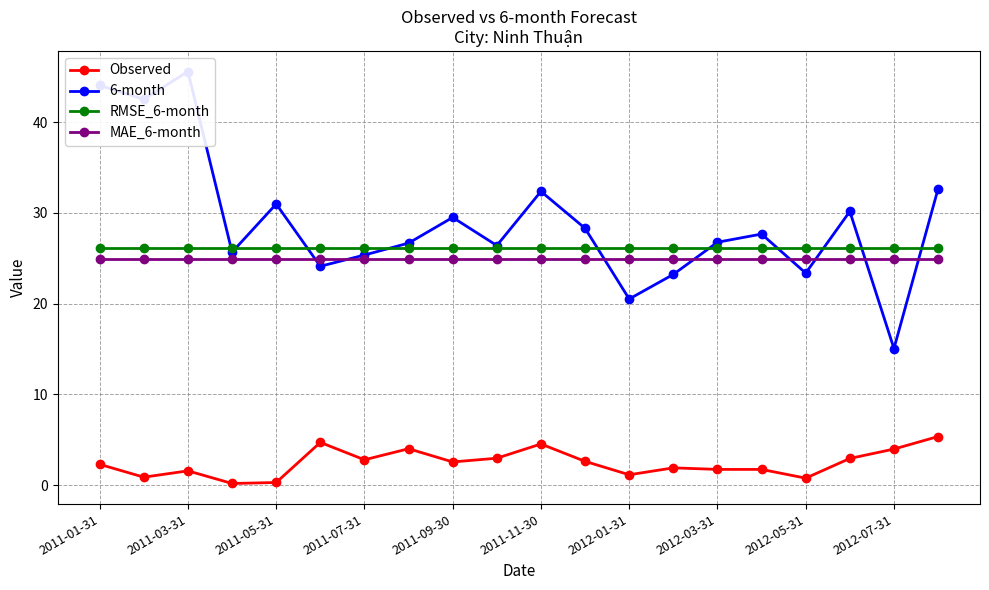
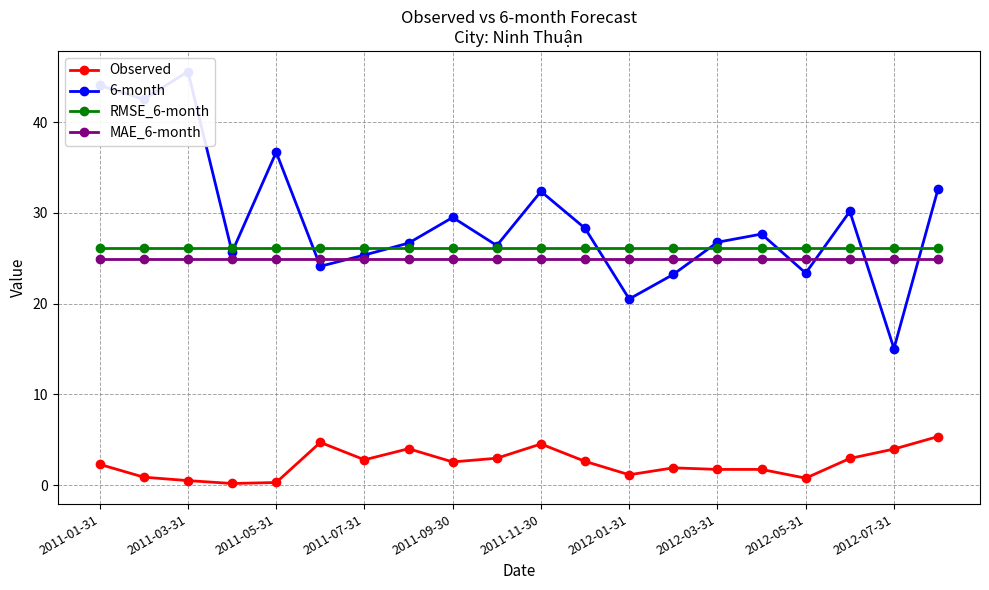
Observed, 2011-03-31: 2 -> 0
6-month, 2011-05-31: 31 -> 37
